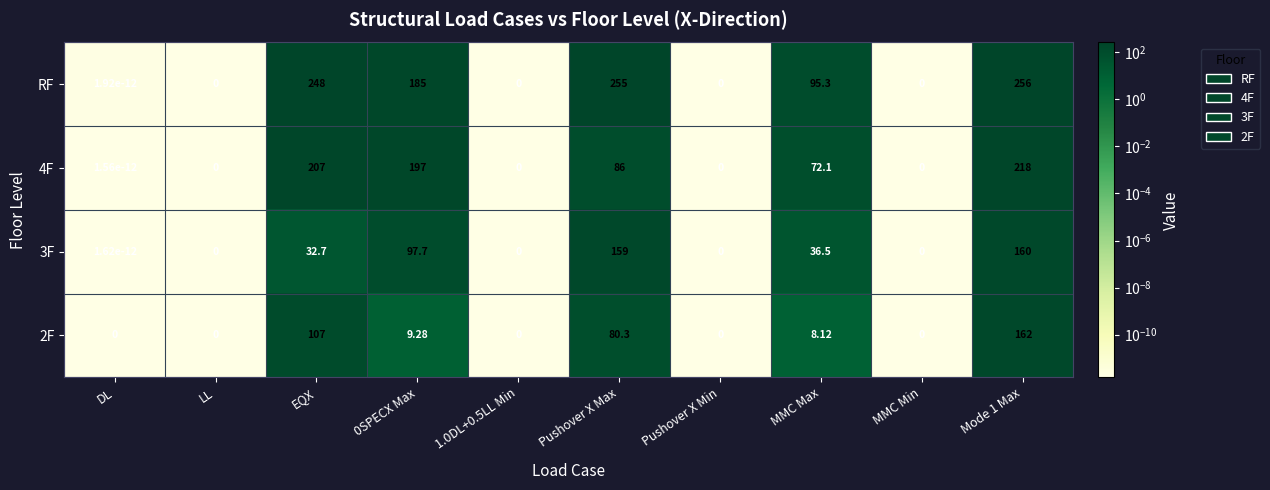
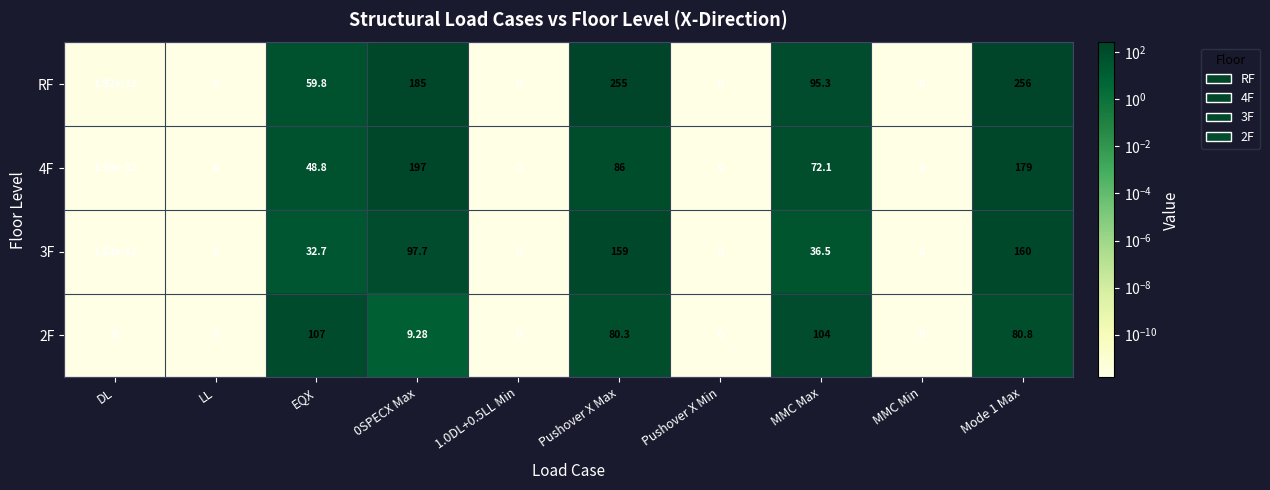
RF, EQX: 248 -> 59.8
4F, EQX: 207 -> 48.8
4F, Mode 1 Max: 218 -> 179
2F, MMC Max: 8.12 -> 104
2F, Mode 1 Max: 162 -> 80.8
